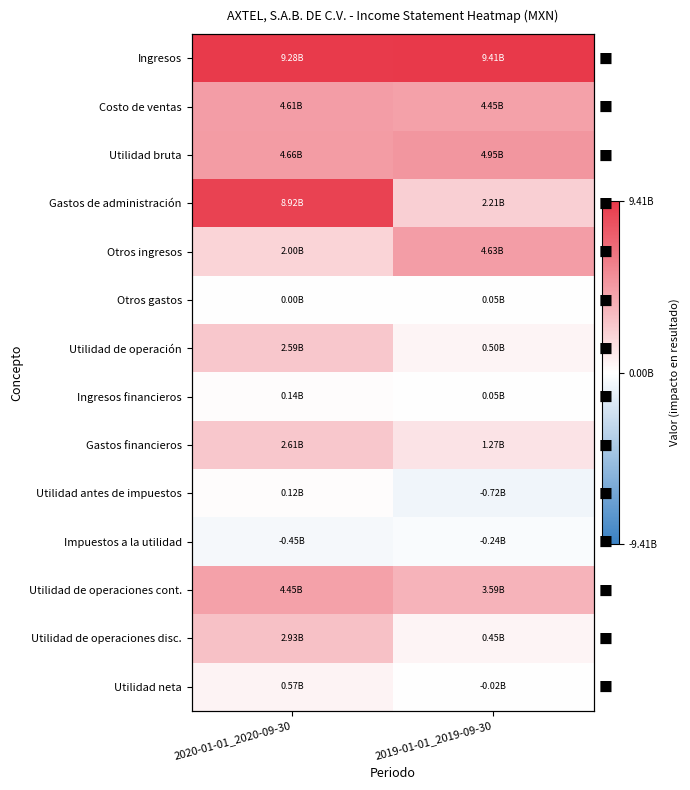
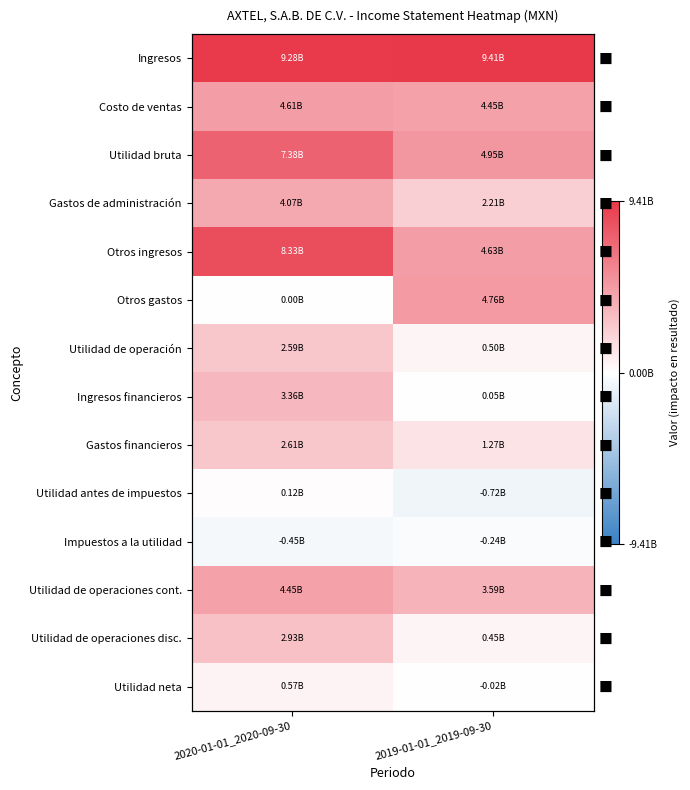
Utilidad bruta, 2020-01-01_2020-09-30: 4.66B -> 7.38B
Gastos de administración, 2020-01-01_2020-09-30: 8.92B -> 4.07B
Otros ingresos, 2020-01-01_2020-09-30: 2.00B -> 8.33B
Otros gastos, 2019-01-01_2019-09-30: 0.05B -> 4.76B
Ingresos financieros, 2020-01-01_2020-09-30: 0.14B -> 3.36B
